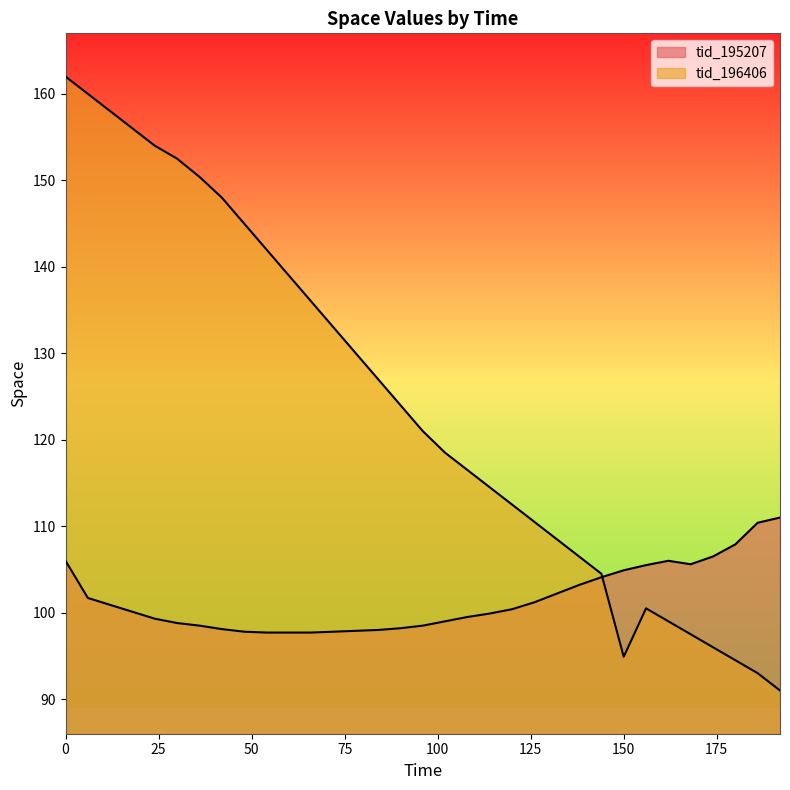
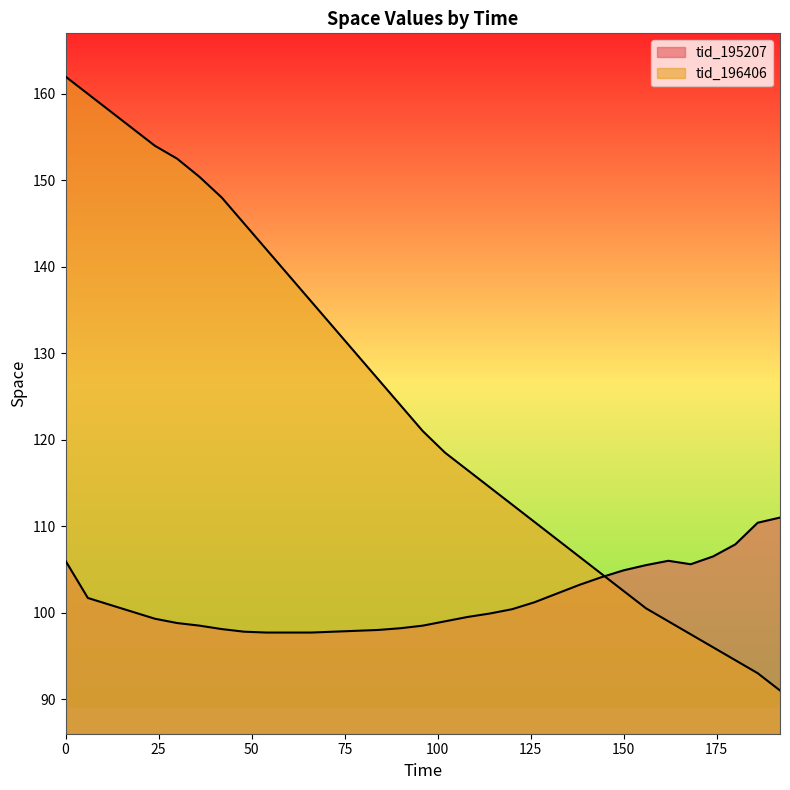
tid_196406, 150: 95 -> 103
